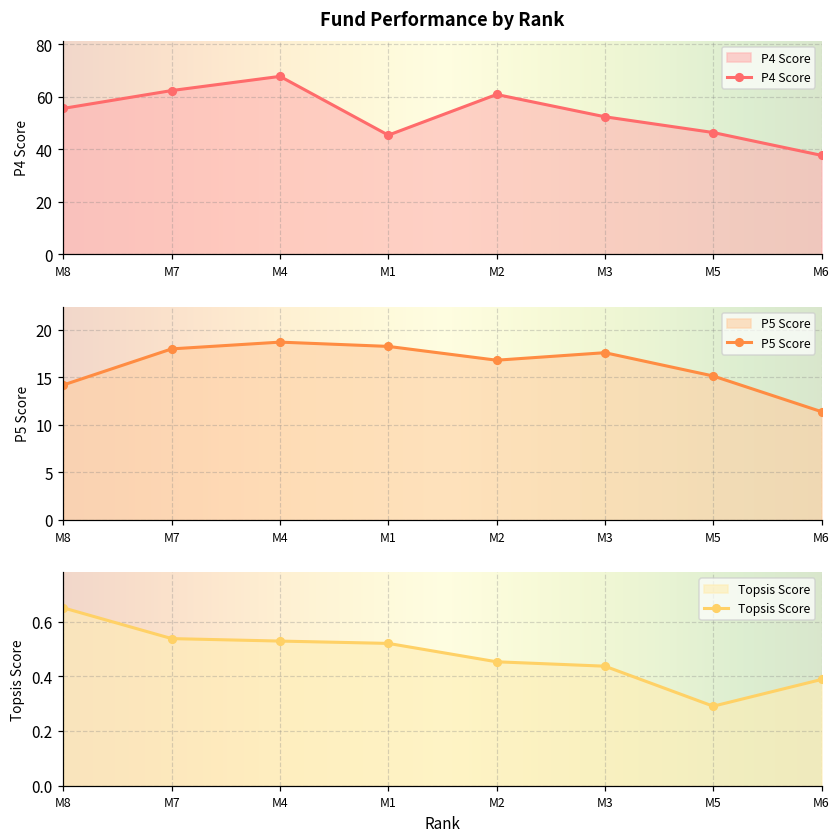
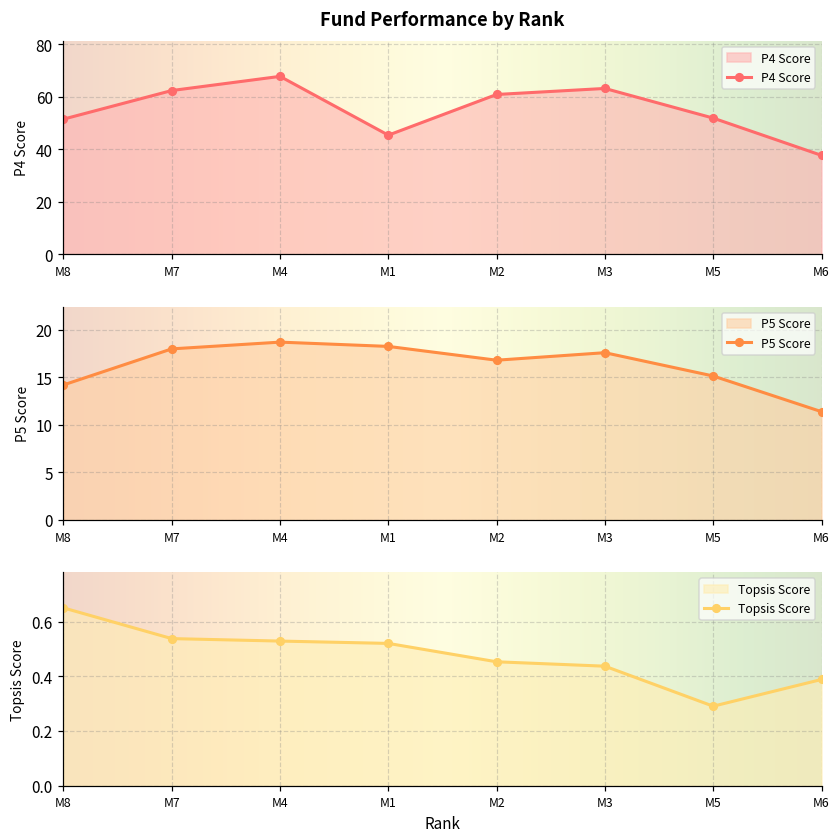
Fund Performance by Rank, M8: 56 -> 52
Fund Performance by Rank, M3: 52 -> 63
Fund Performance by Rank, M5: 46 -> 52
